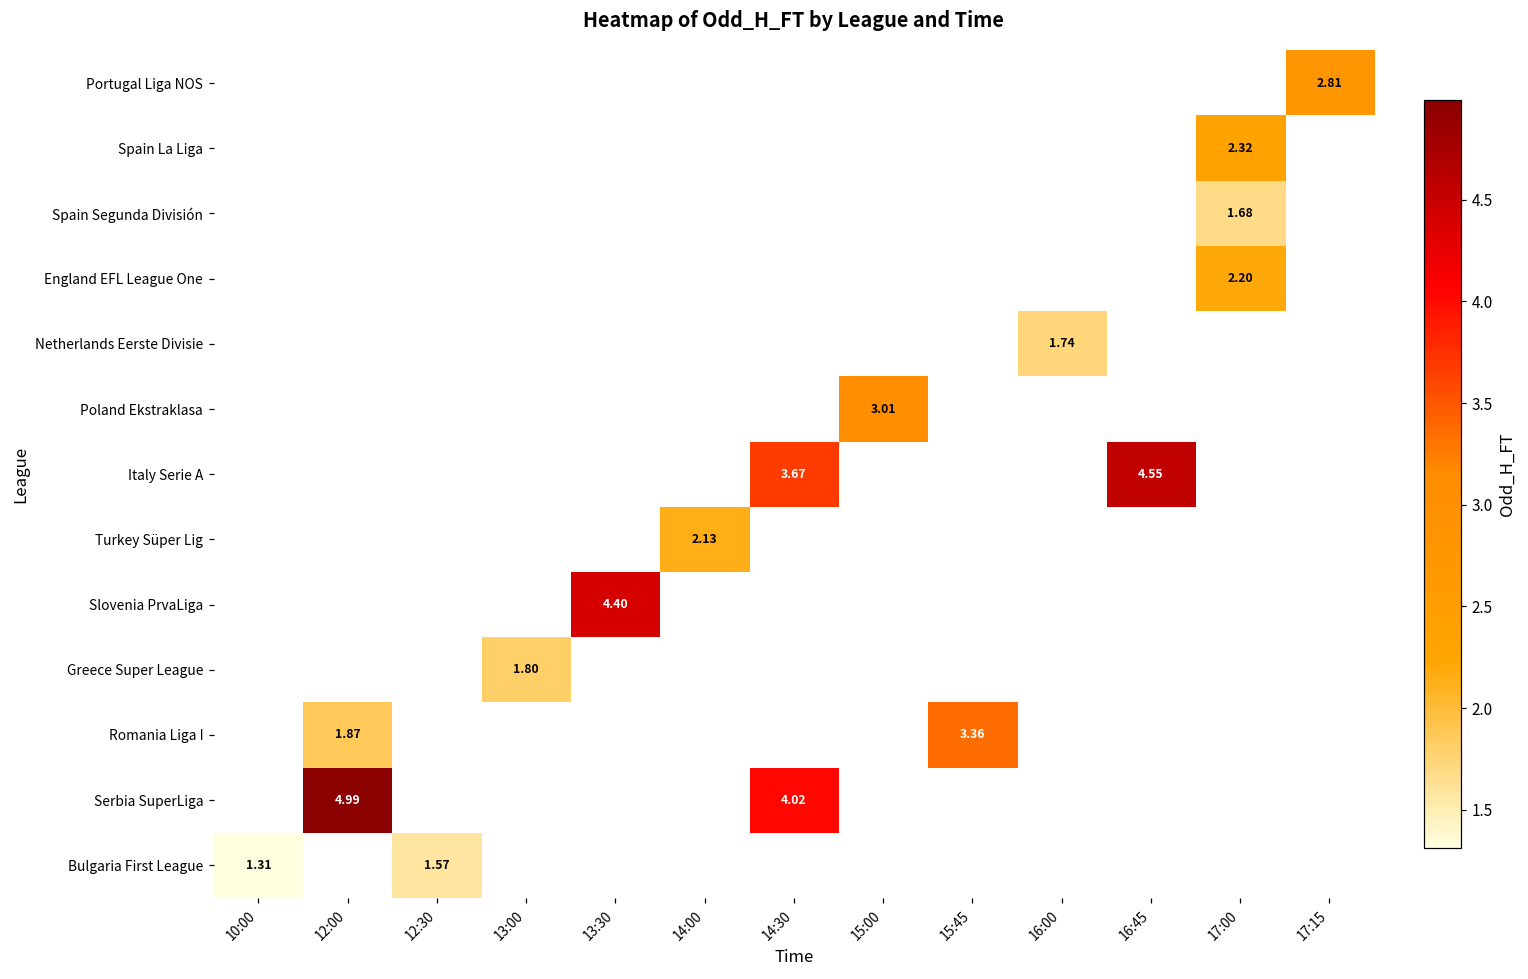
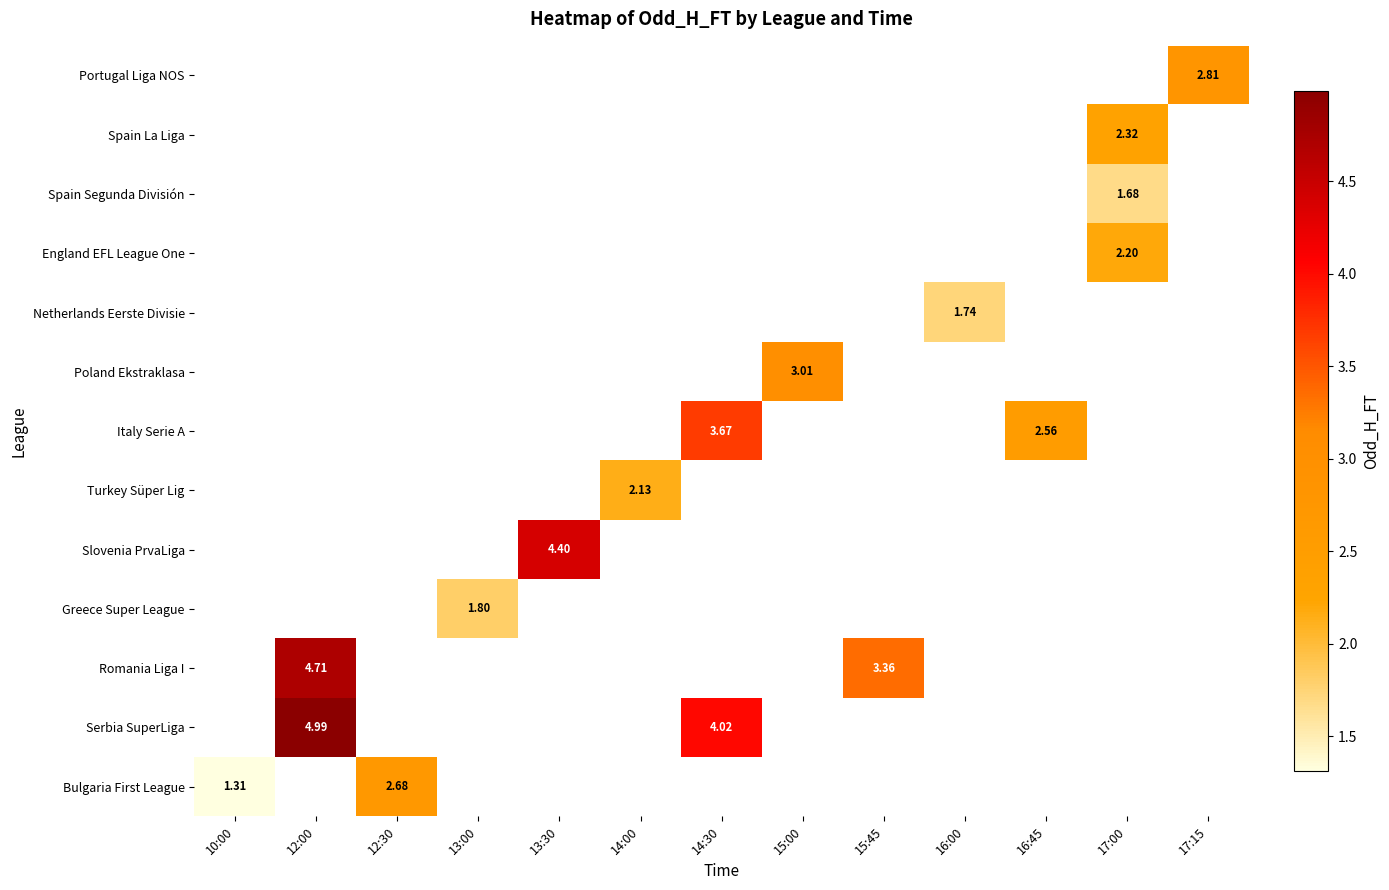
Italy Serie A, 16:45: 4.55 -> 2.56
Romania Liga I, 12:00: 1.87 -> 4.71
Bulgaria First League, 12:30: 1.57 -> 2.68
